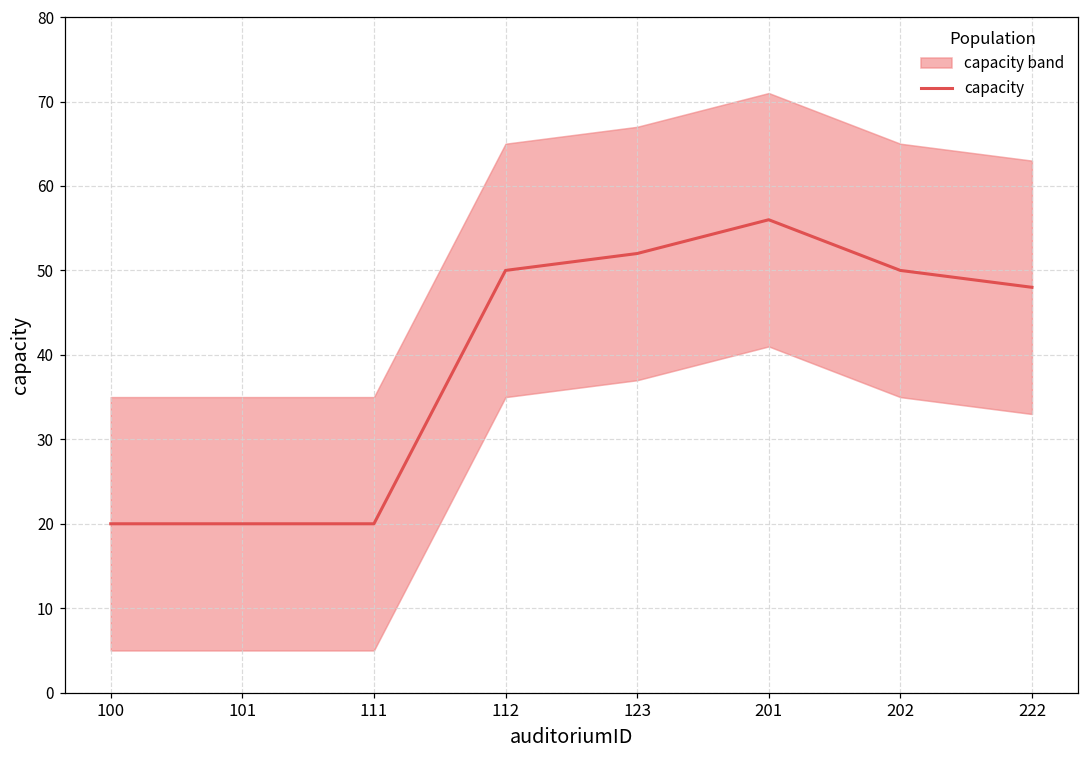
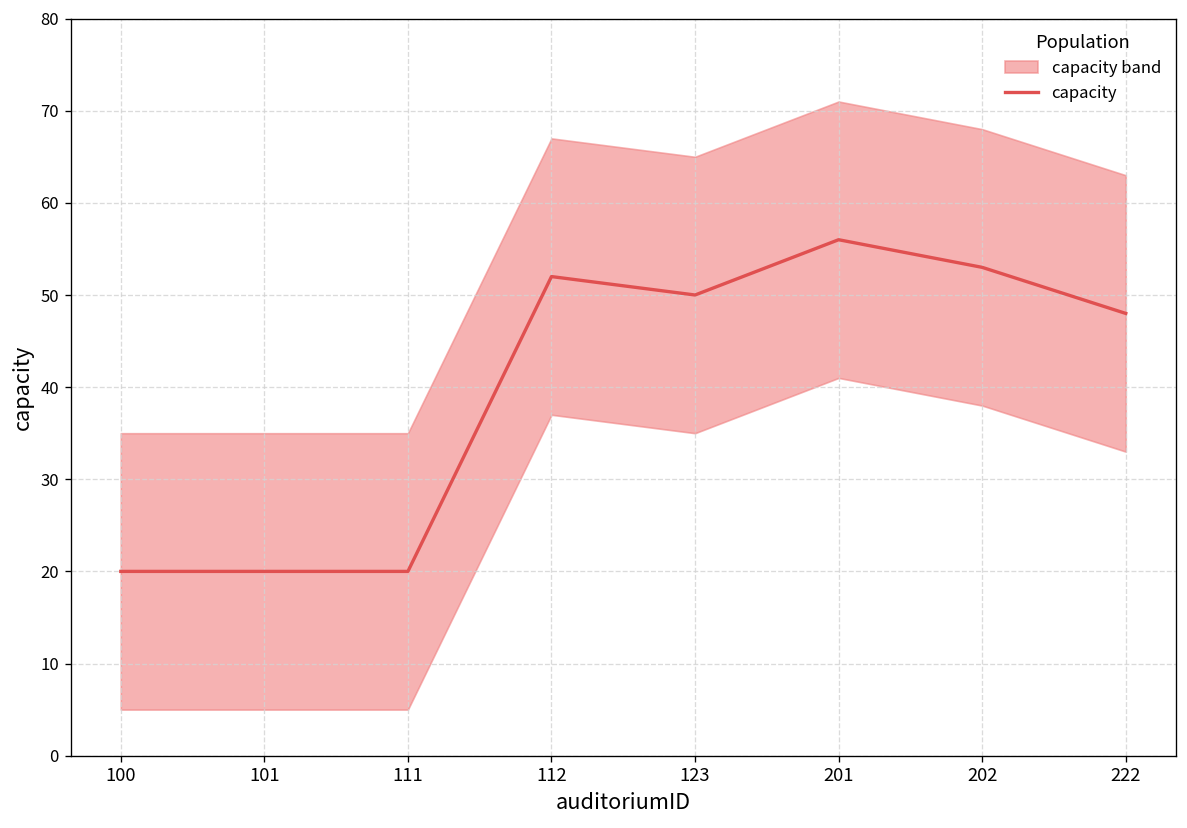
capacity, 112: 50 -> 52
capacity, 123: 52 -> 50
capacity, 202: 50 -> 53
